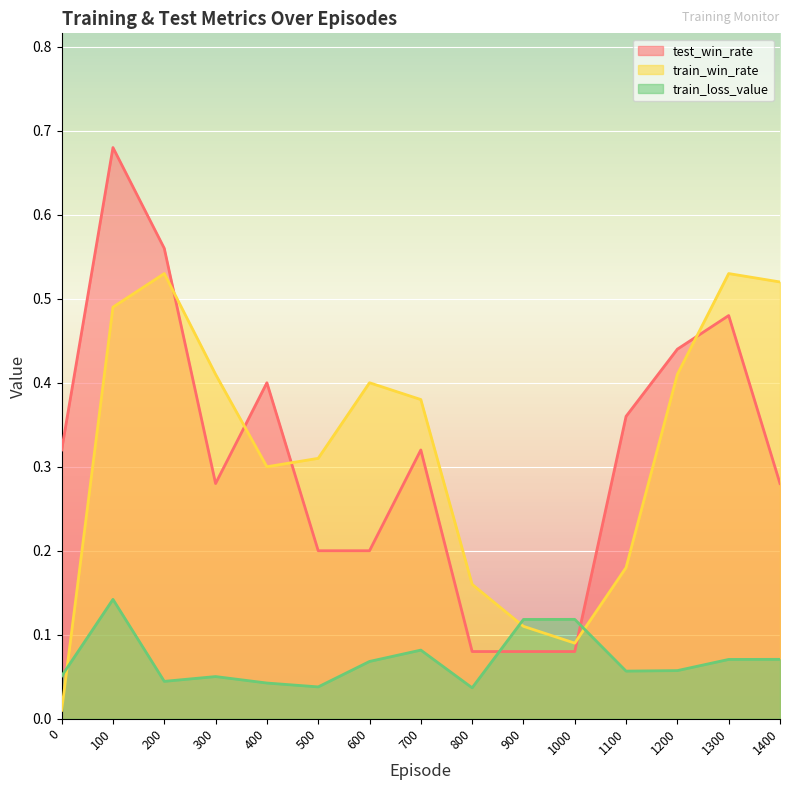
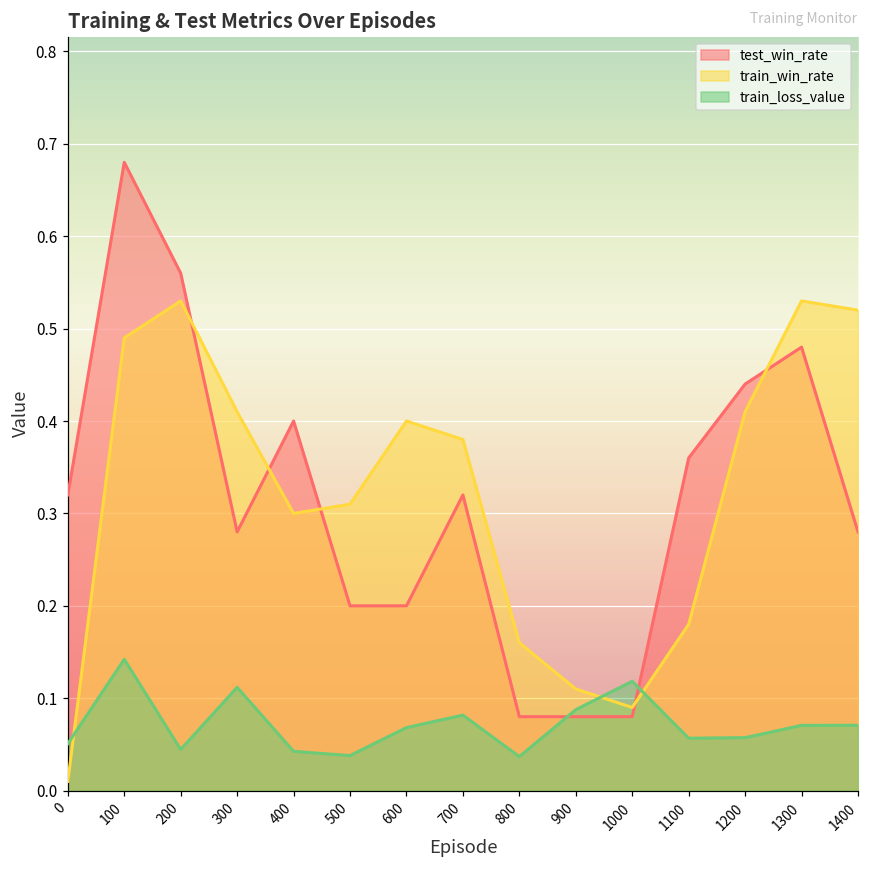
train_loss_value, 300: 0.05 -> 0.11
train_loss_value, 900: 0.12 -> 0.09
